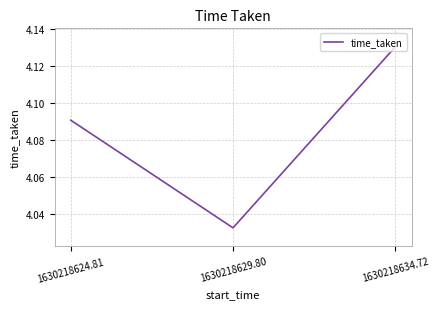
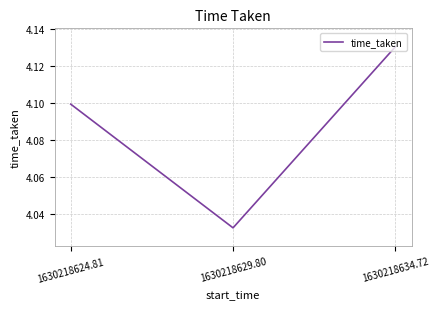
1630218624.81: 4.091 -> 4.099
